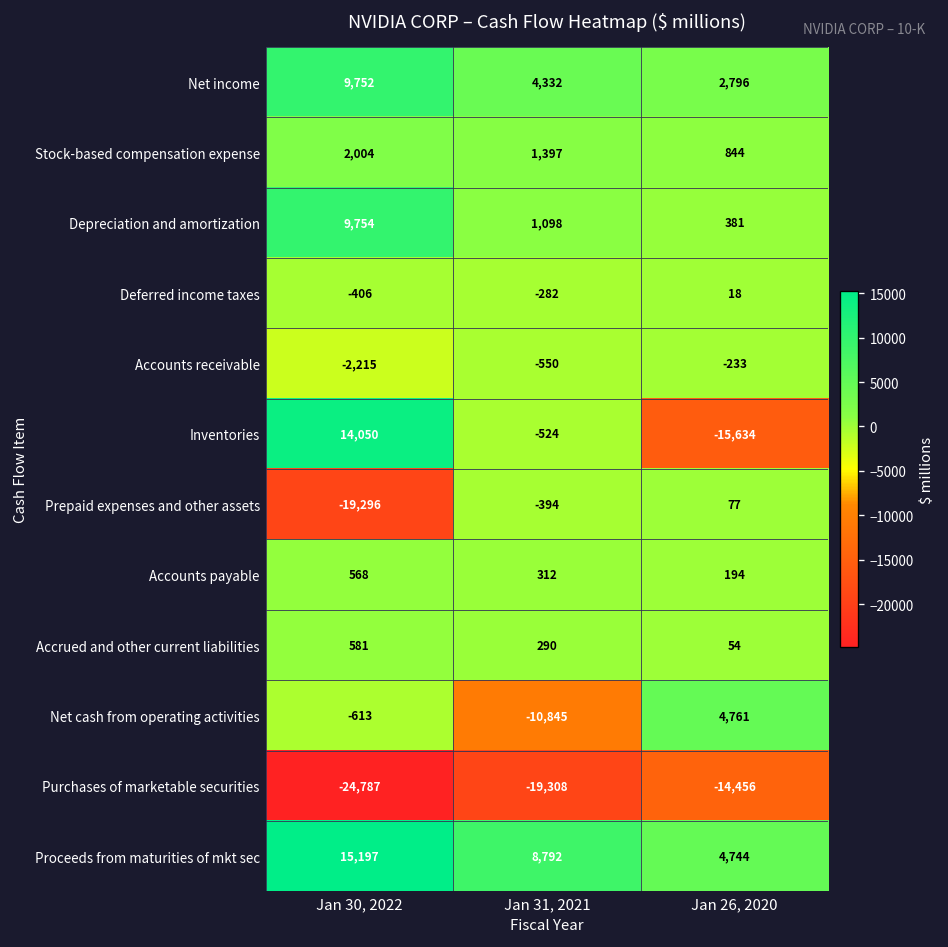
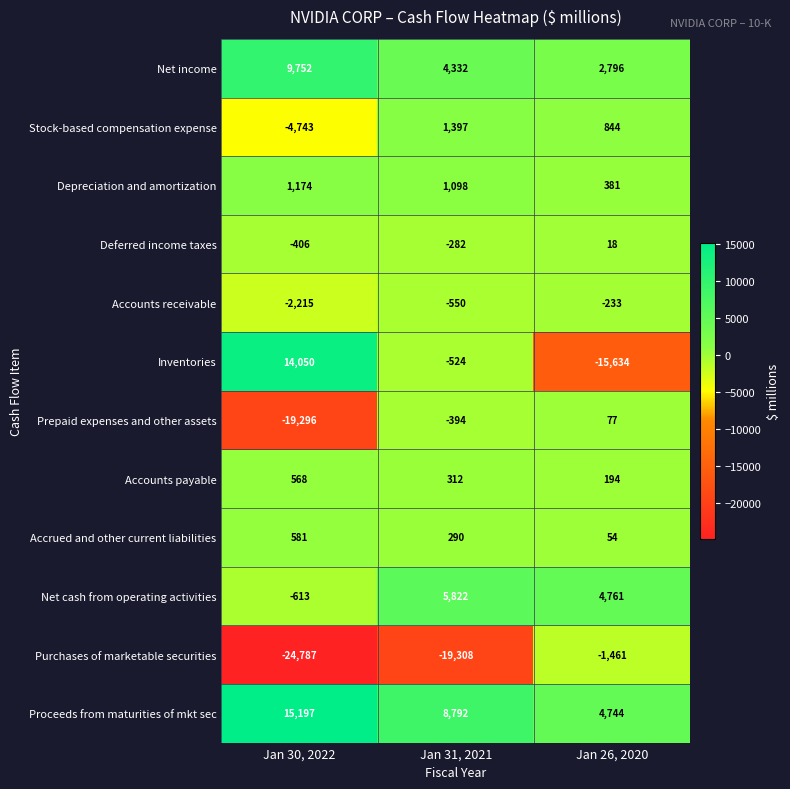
Stock-based compensation expense, Jan 30, 2022: 2,004 -> -4,743
Depreciation and amortization, Jan 30, 2022: 9,754 -> 1,174
Net cash from operating activities, Jan 31, 2021: -10,845 -> 5,822
Purchases of marketable securities, Jan 26, 2020: -14,456 -> -1,461
